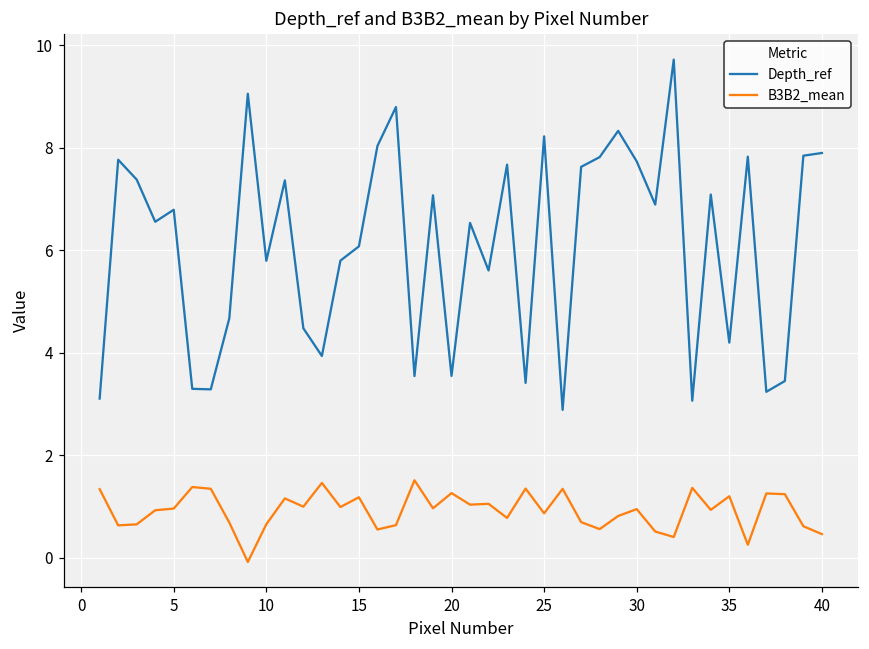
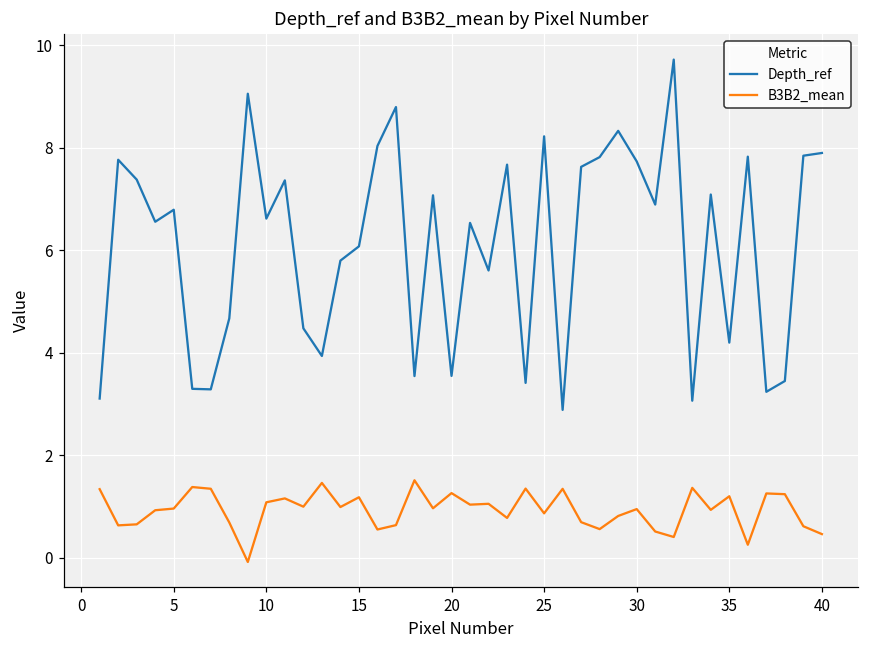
Depth_ref, 10: 5.8 -> 6.6
B3B2_mean, 10: 0.7 -> 1.1
